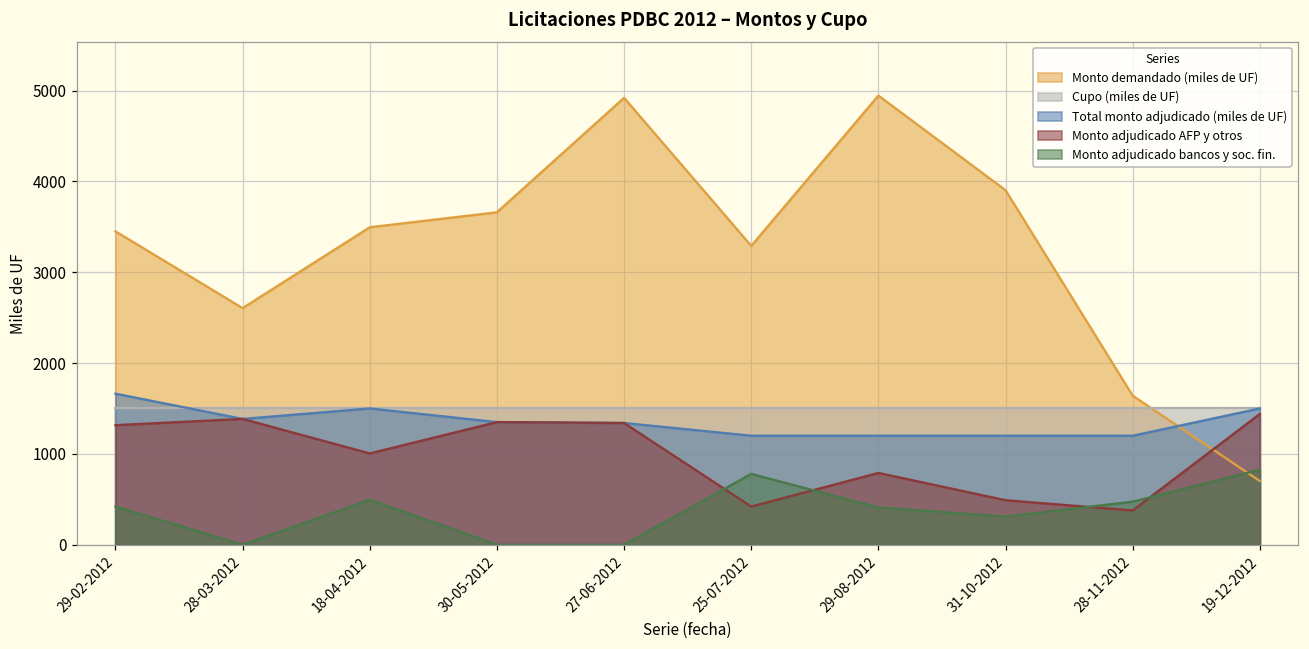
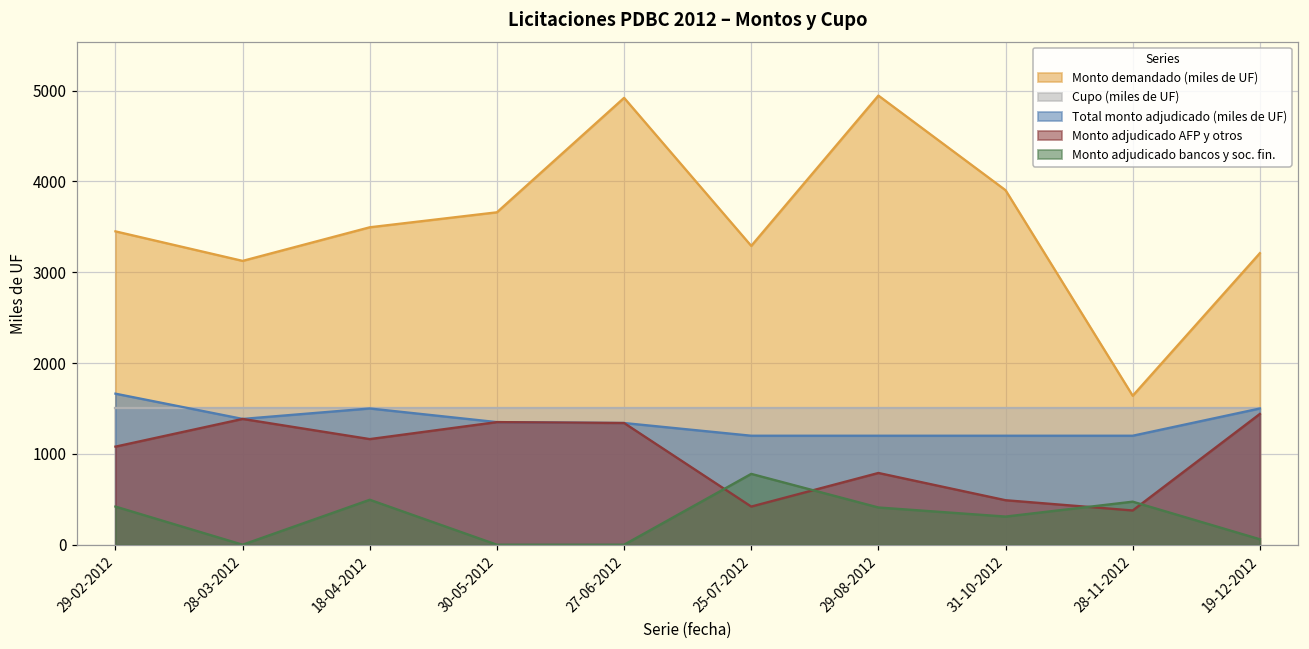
Monto adjudicado AFP y otros, 29-02-2012: 1300 -> 1100
Monto demandado (miles de UF), 28-03-2012: 2600 -> 3100
Monto adjudicado AFP y otros, 18-04-2012: 1000 -> 1200
Monto demandado (miles de UF), 19-12-2012: 700 -> 3200
Monto adjudicado bancos y soc. fin., 19-12-2012: 800 -> 100
